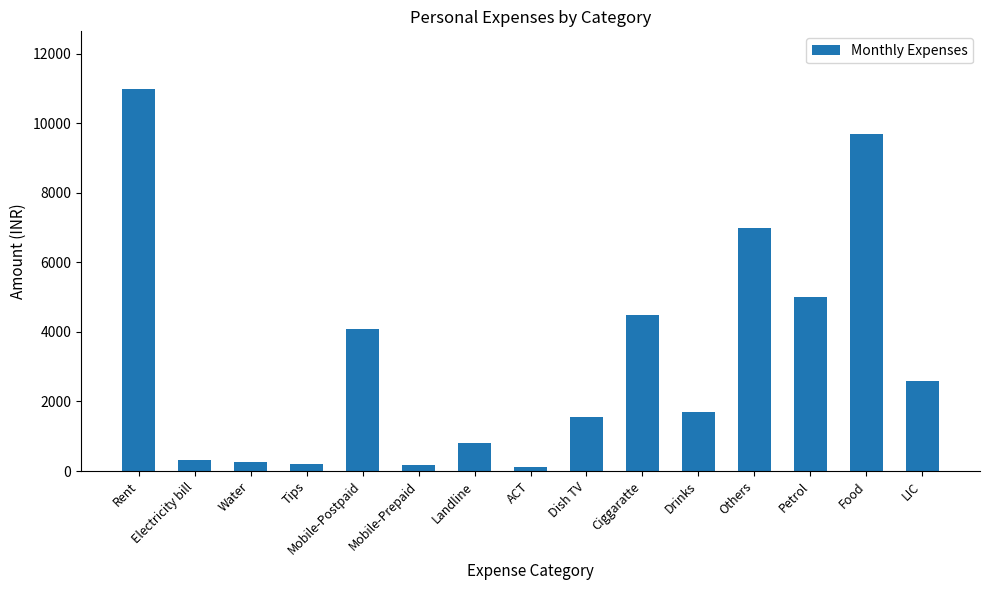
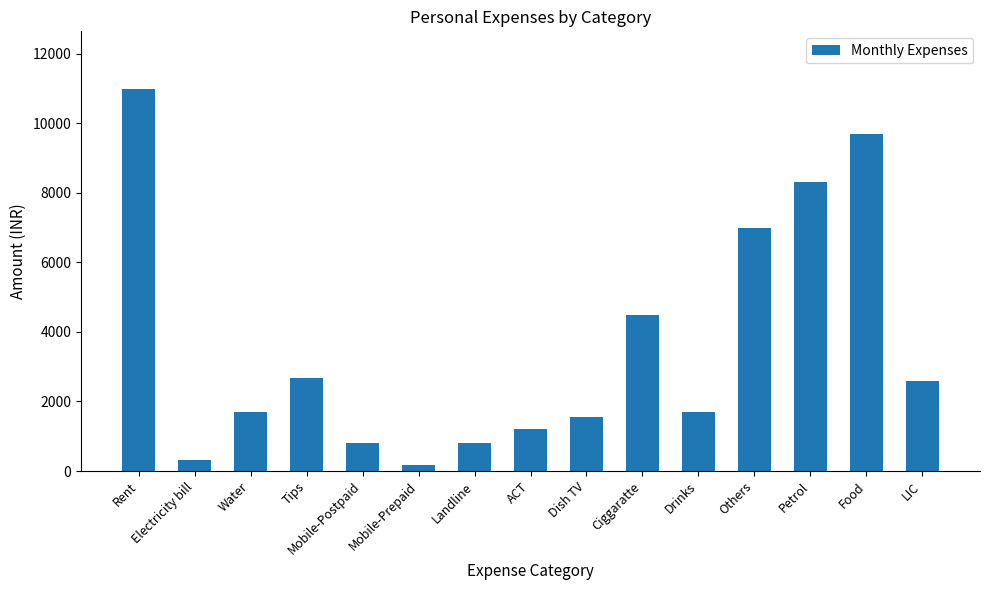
Water: 300 -> 1700
Tips: 200 -> 2700
Mobile-Postpaid: 4100 -> 800
ACT: 100 -> 1200
Petrol: 5000 -> 8300
